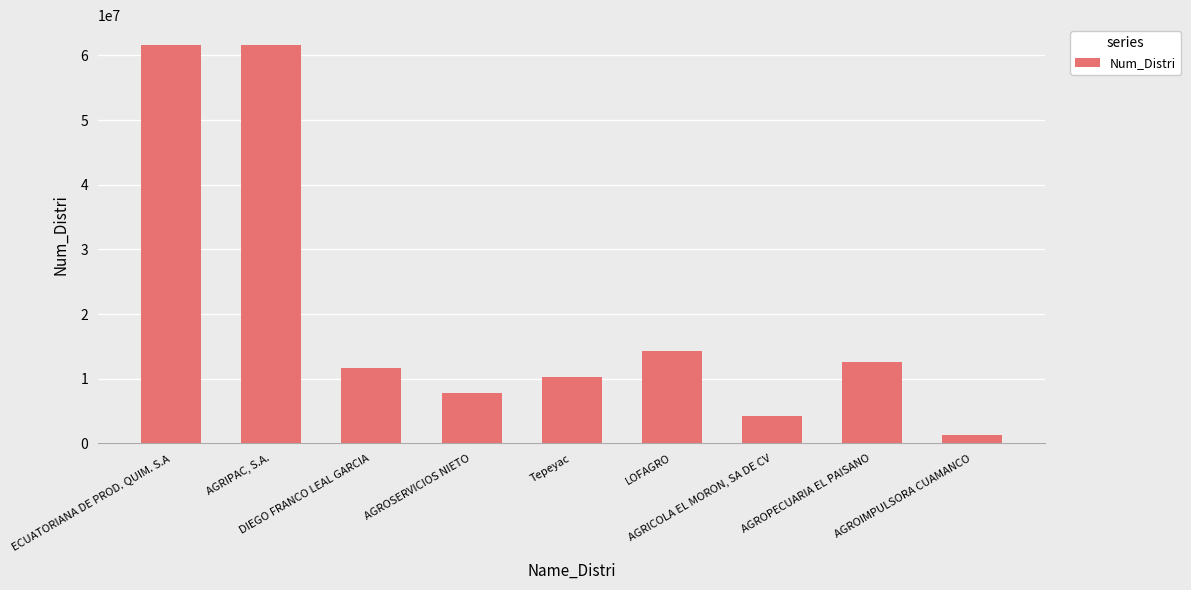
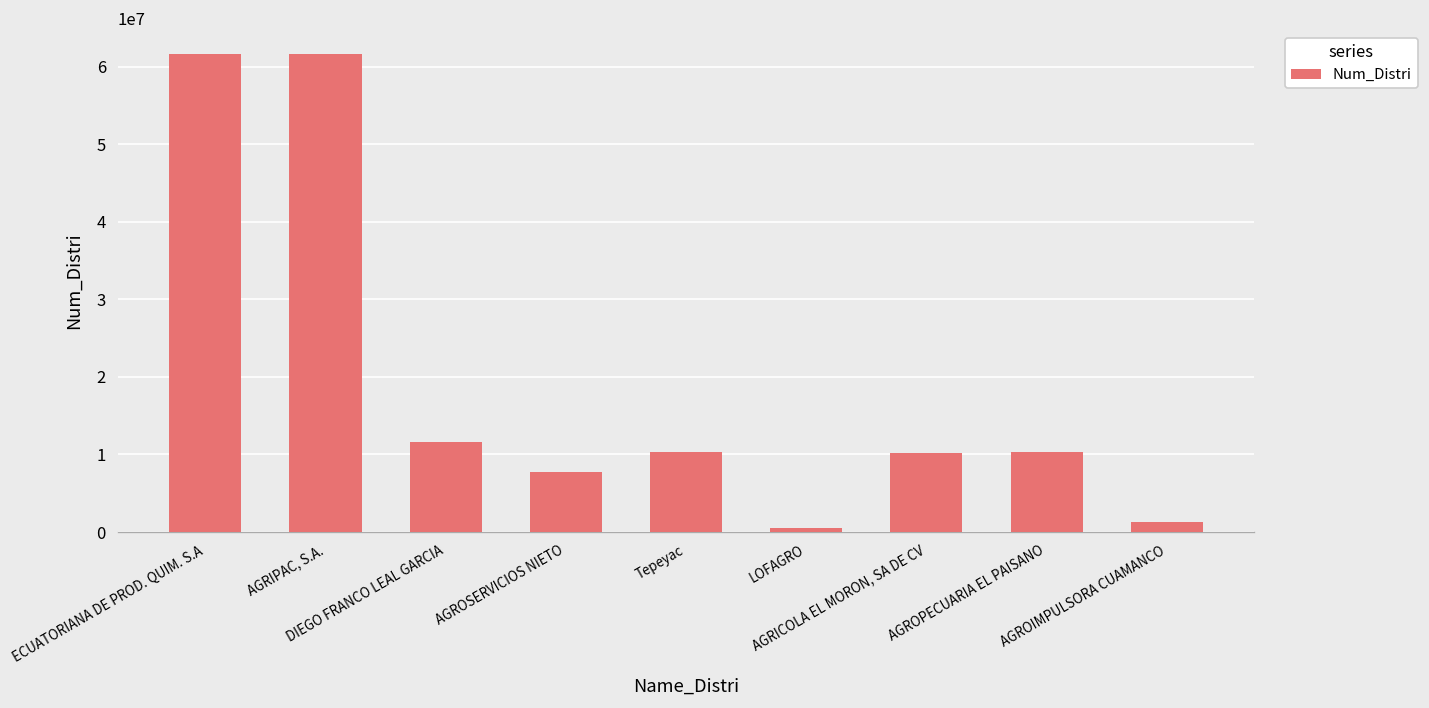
LOFAGRO: 14000000 -> 1000000
AGRICOLA EL MORON, SA DE CV: 4000000 -> 10000000
AGROPECUARIA EL PAISANO: 13000000 -> 10000000
